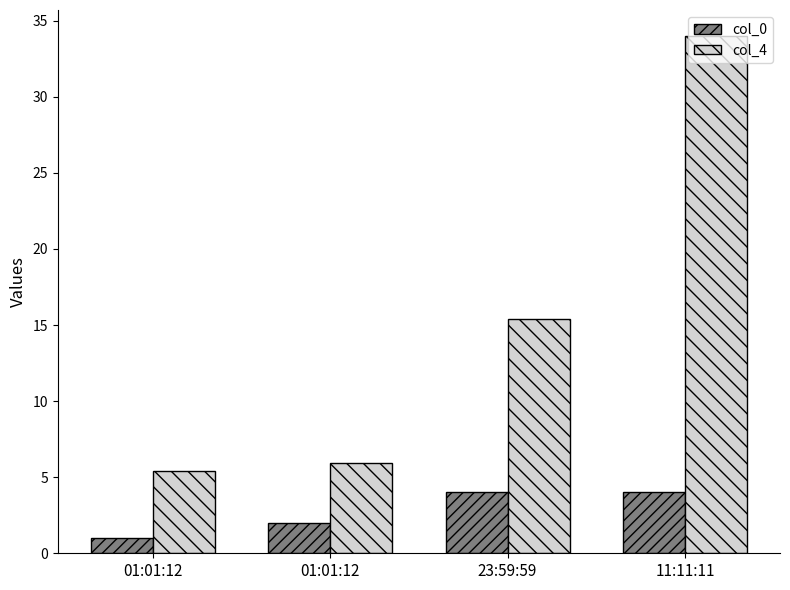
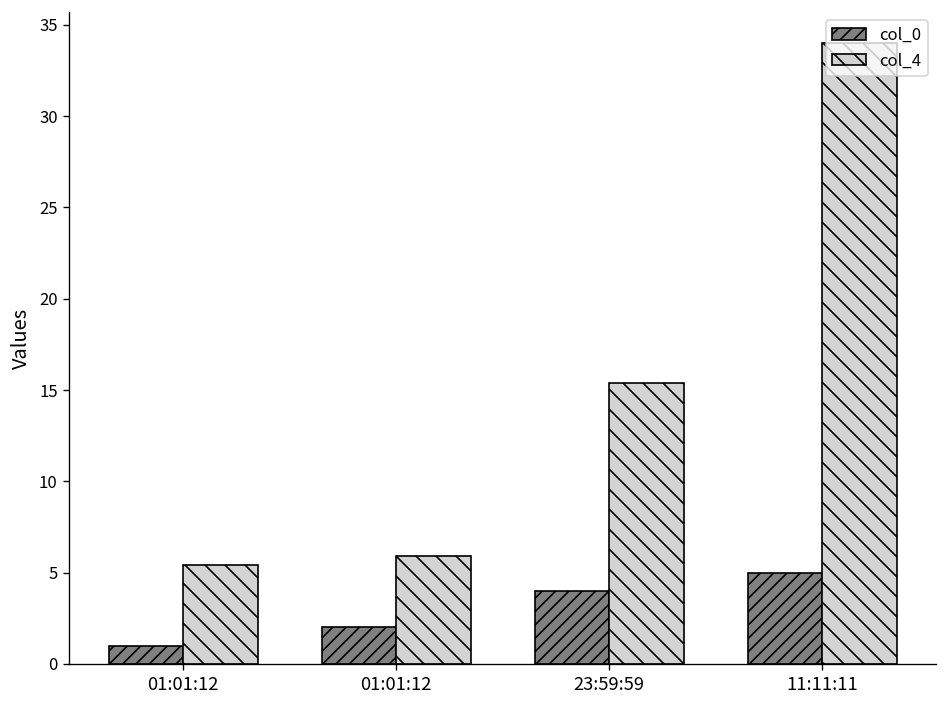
col_0, 11:11:11: 4 -> 5
